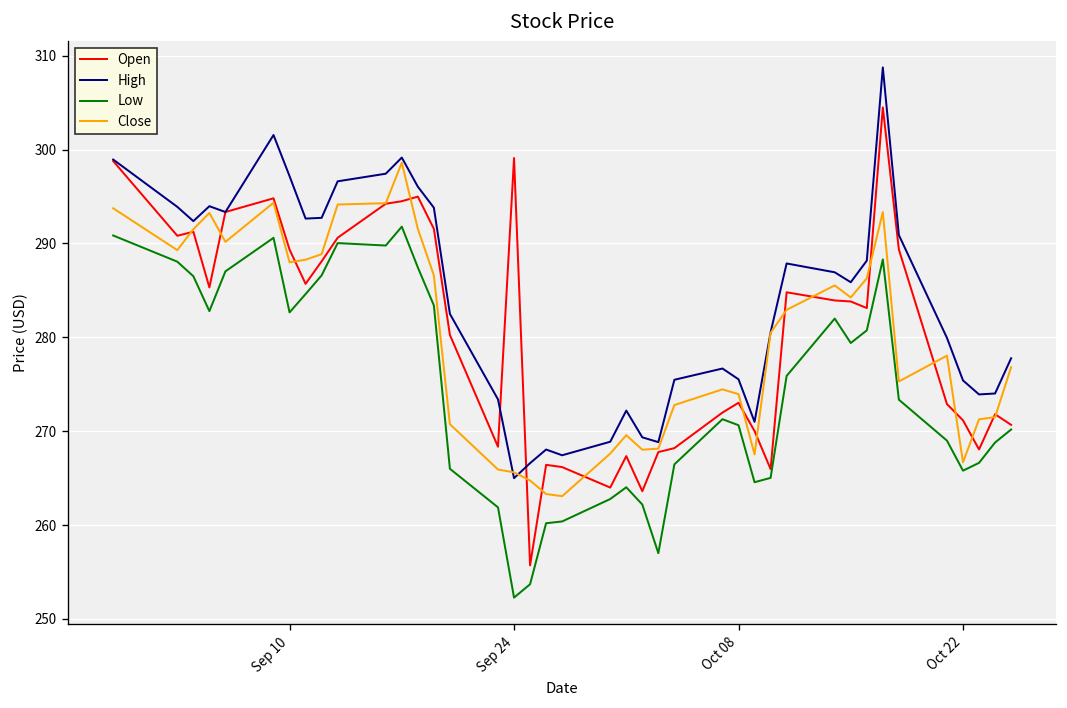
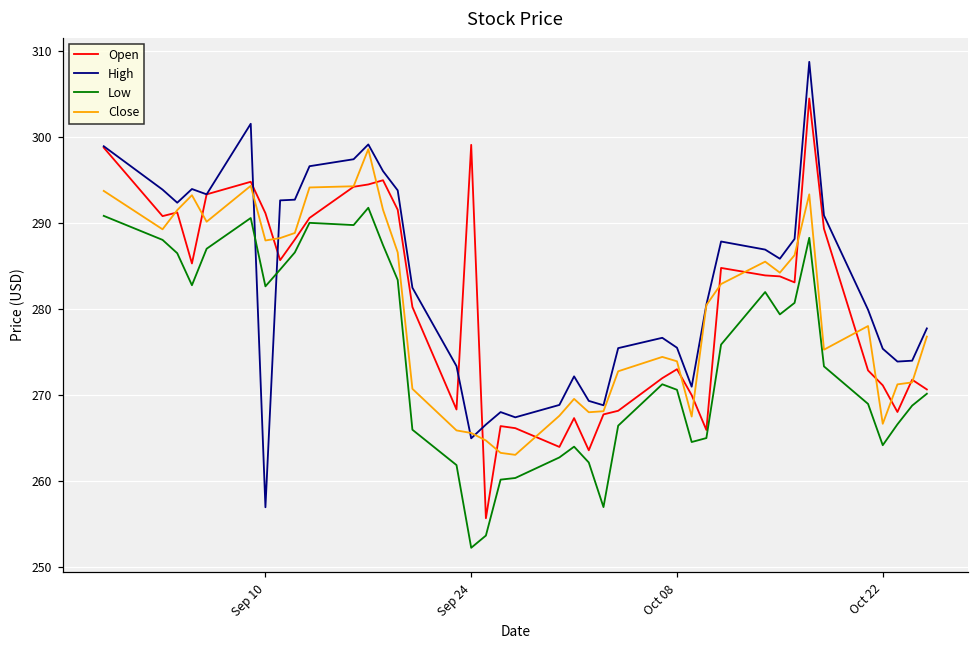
Open, Sep 10: 289 -> 291
High, Sep 10: 297 -> 257
Low, Oct 22: 266 -> 264
